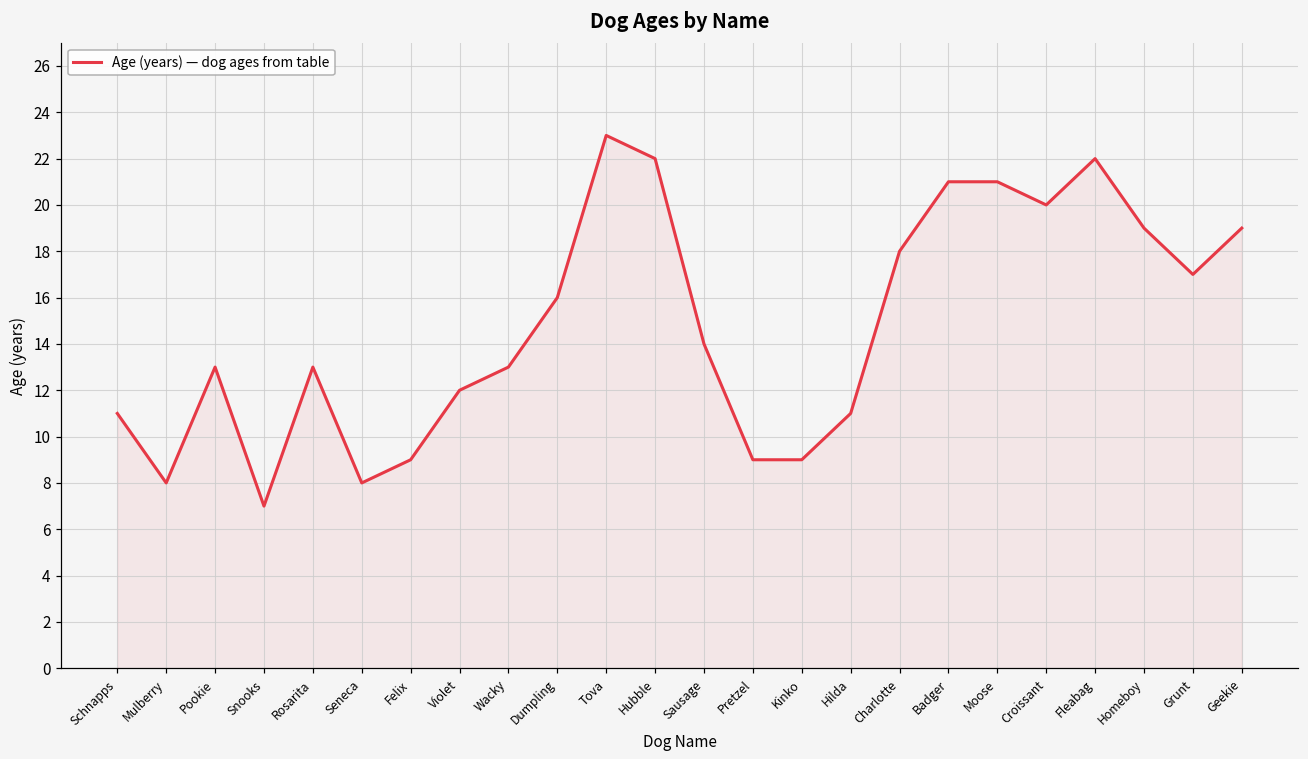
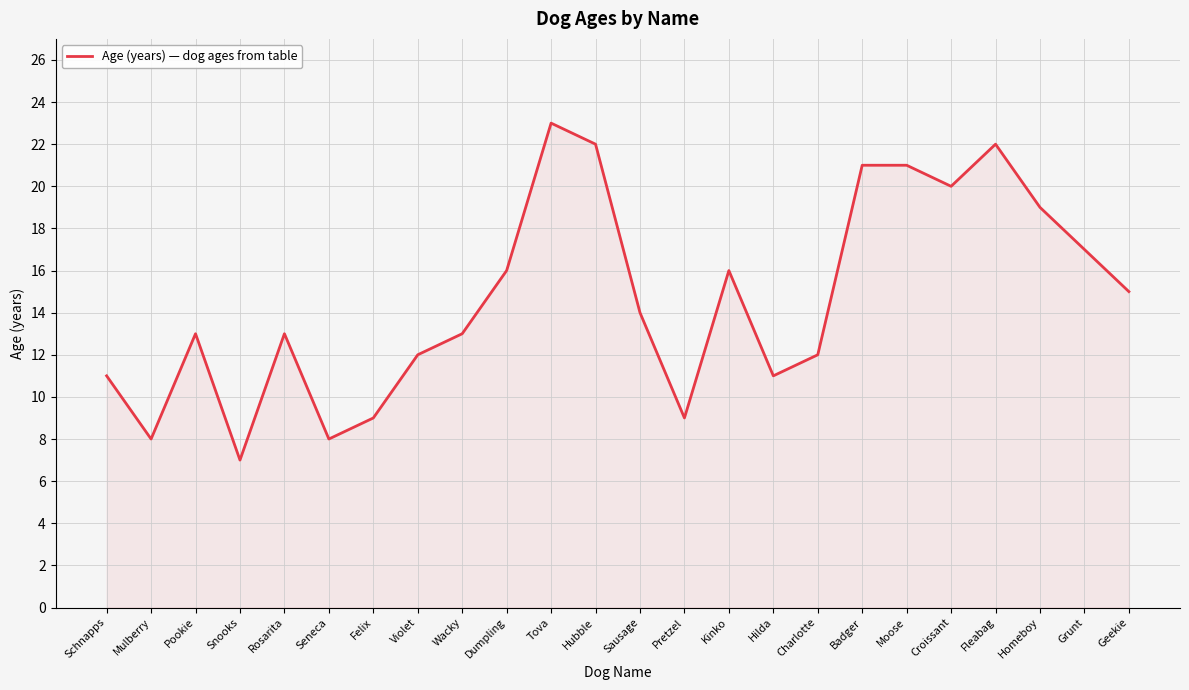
Kinko: 9 -> 16
Charlotte: 18 -> 12
Geekie: 19 -> 15
